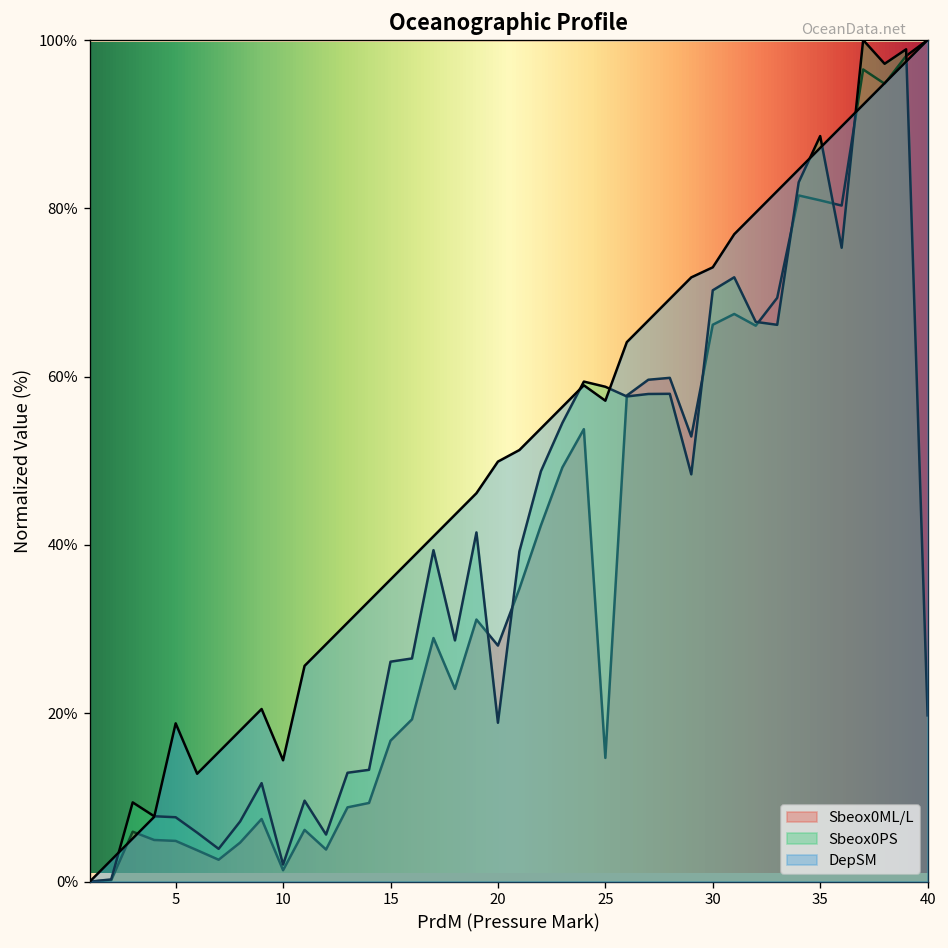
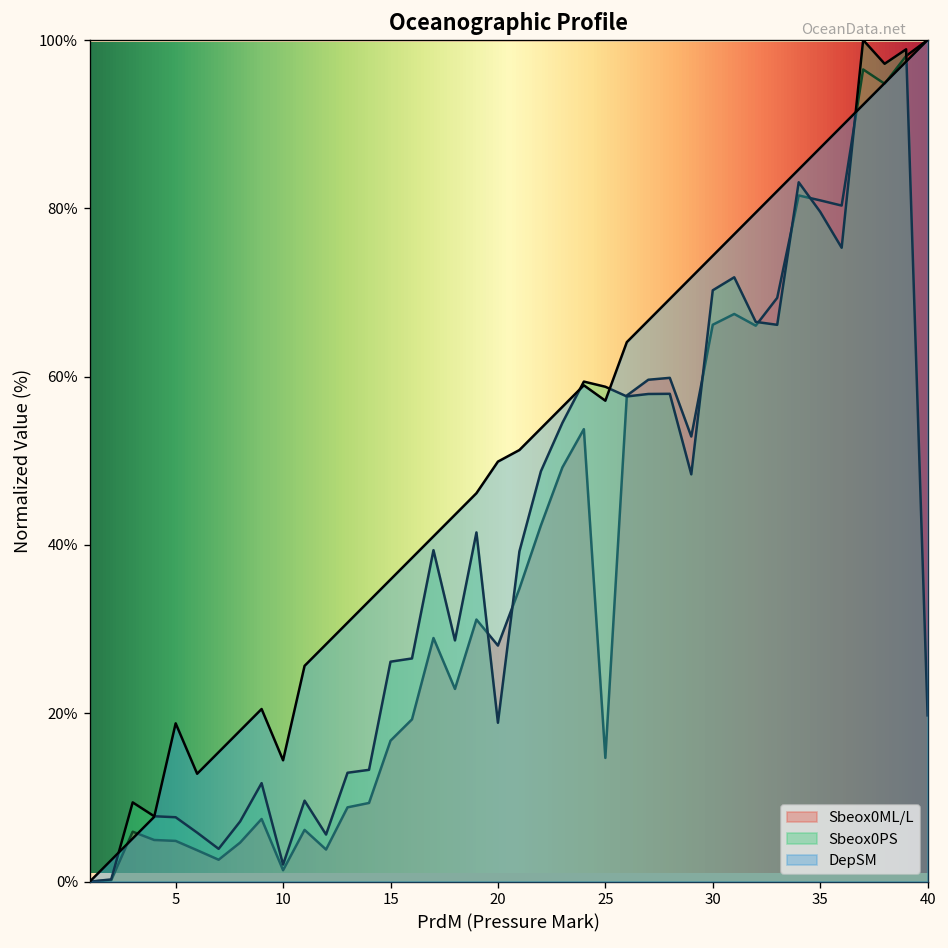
DepSM, 30: 73% -> 74%
Sbeox0PS, 35: 89% -> 80%
